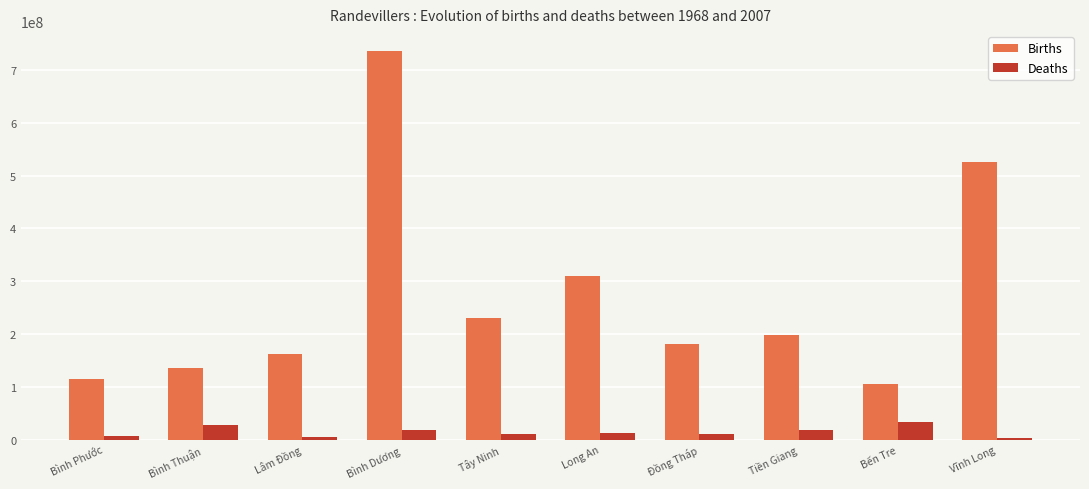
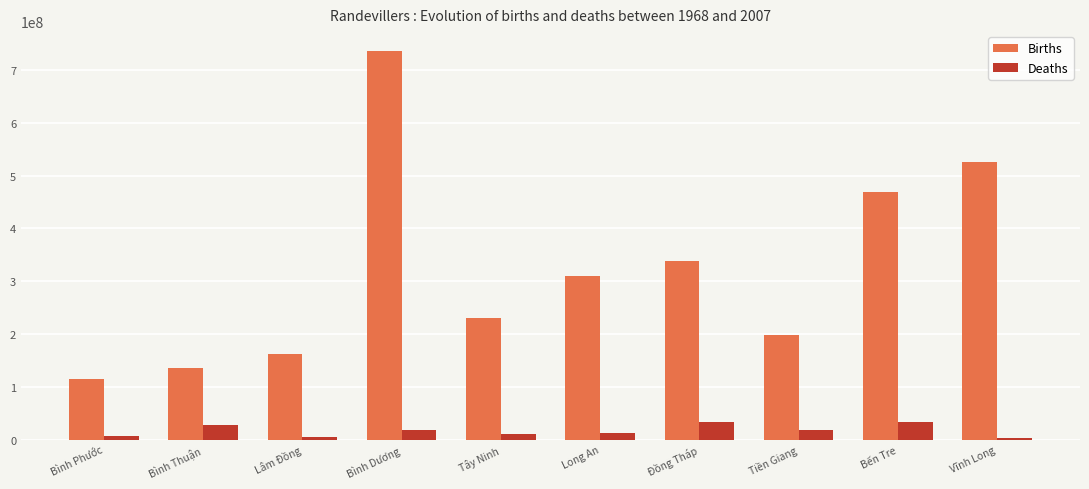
Births, Đồng Tháp: 180000000 -> 340000000
Deaths, Đồng Tháp: 10000000 -> 30000000
Births, Bến Tre: 110000000 -> 470000000
